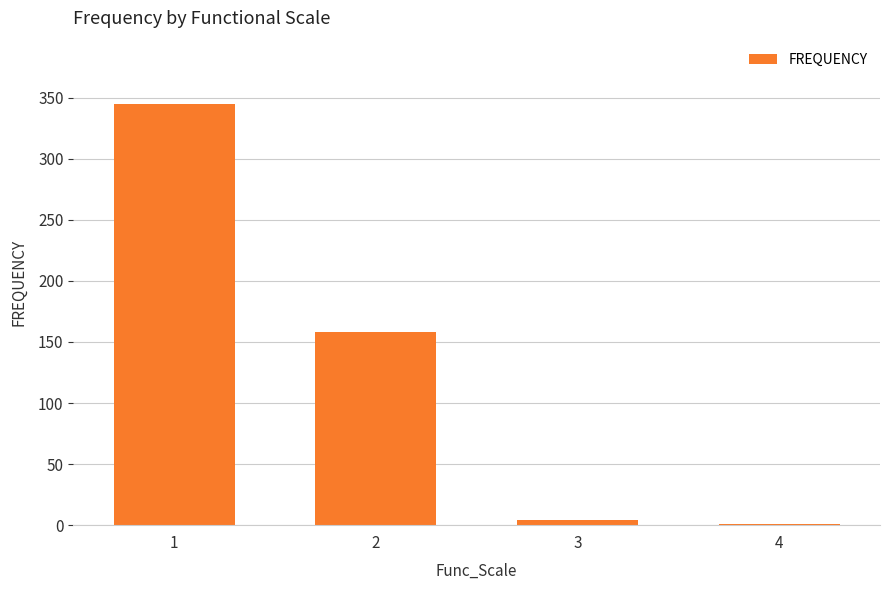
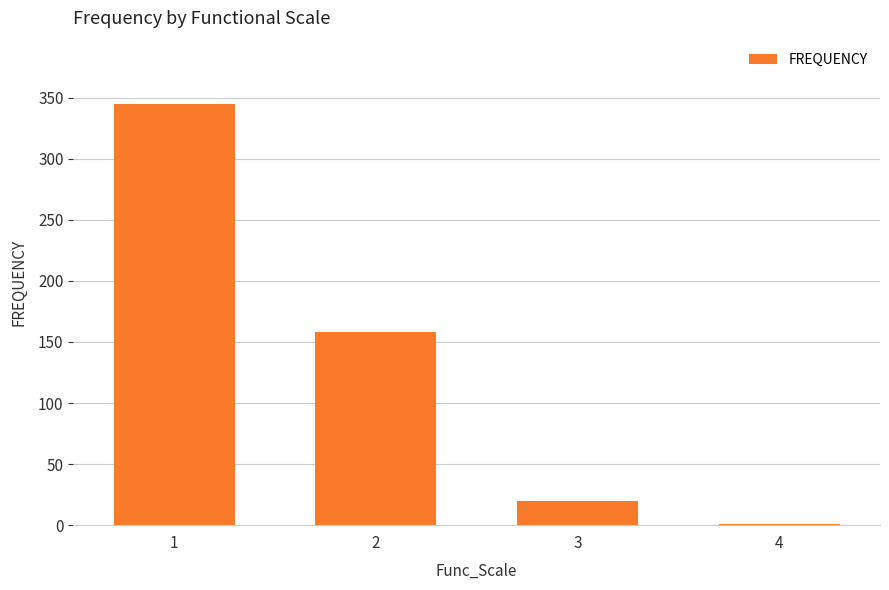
3: 4 -> 20
